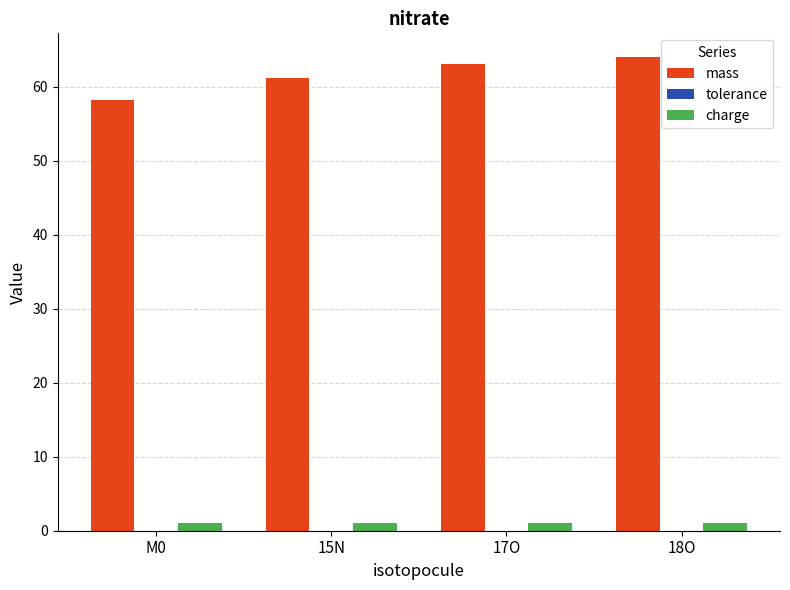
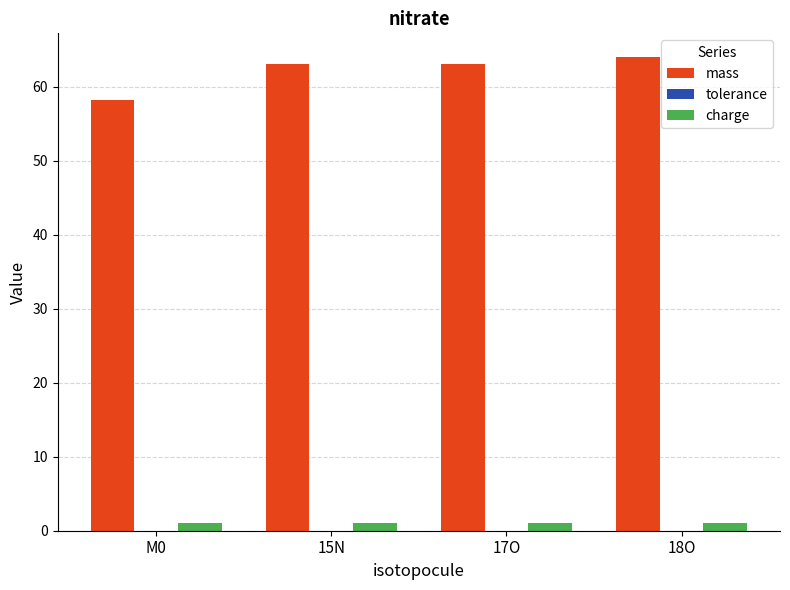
mass, 15N: 61 -> 63
